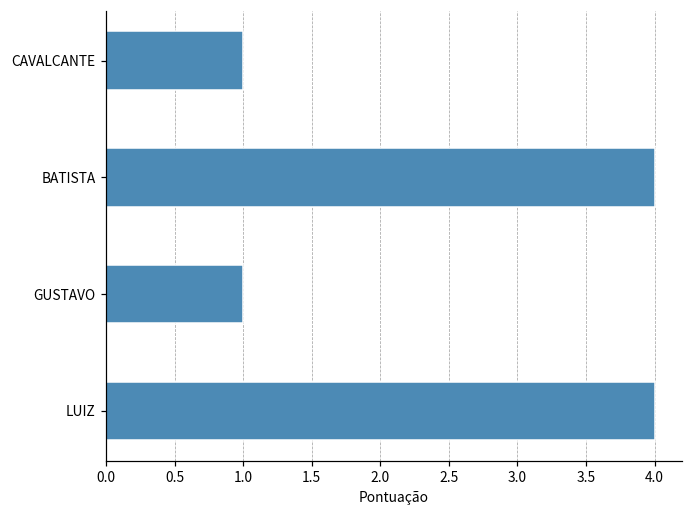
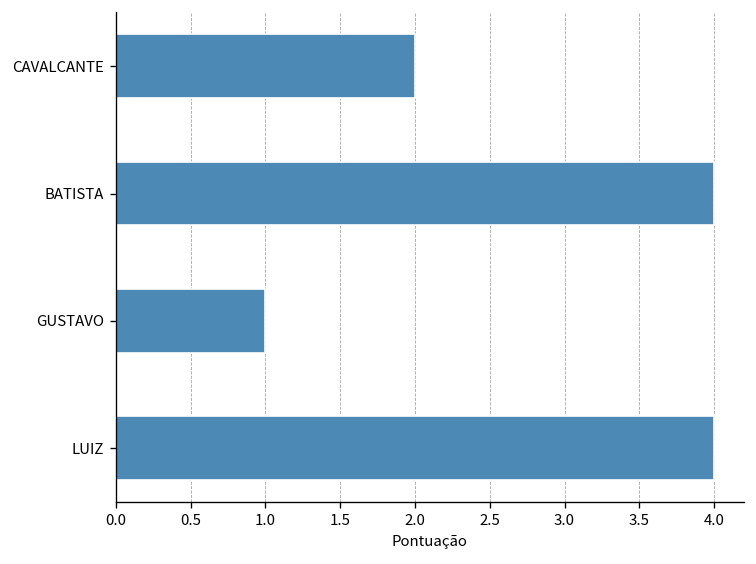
CAVALCANTE: 1 -> 2
